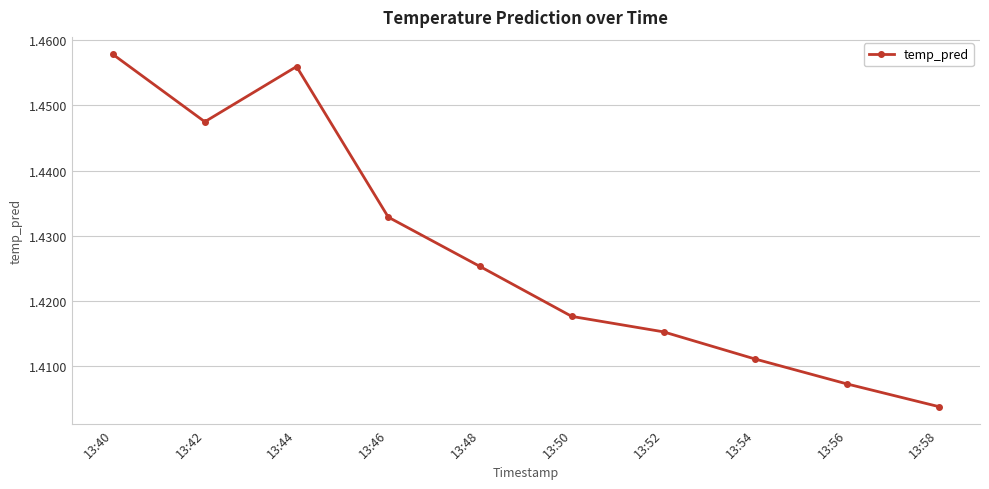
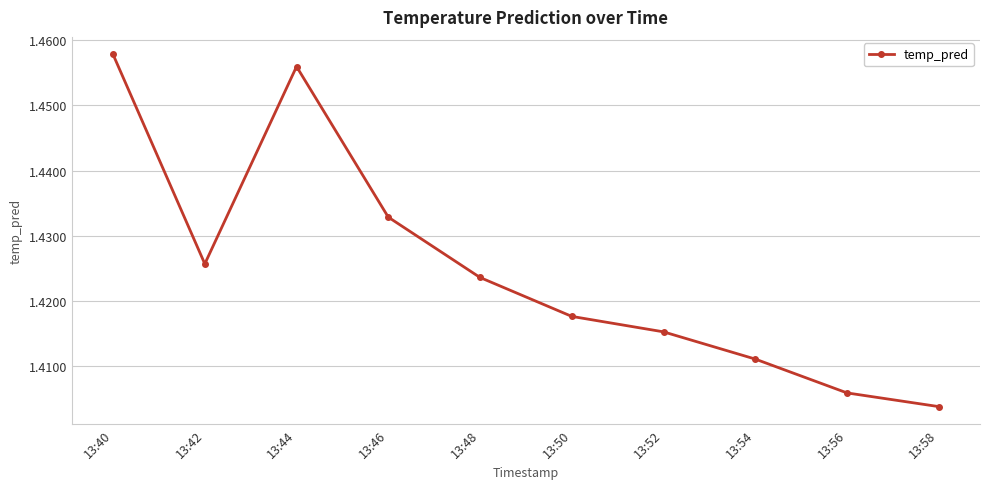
13:42: 1.447 -> 1.426
13:48: 1.425 -> 1.424
13:56: 1.407 -> 1.406
